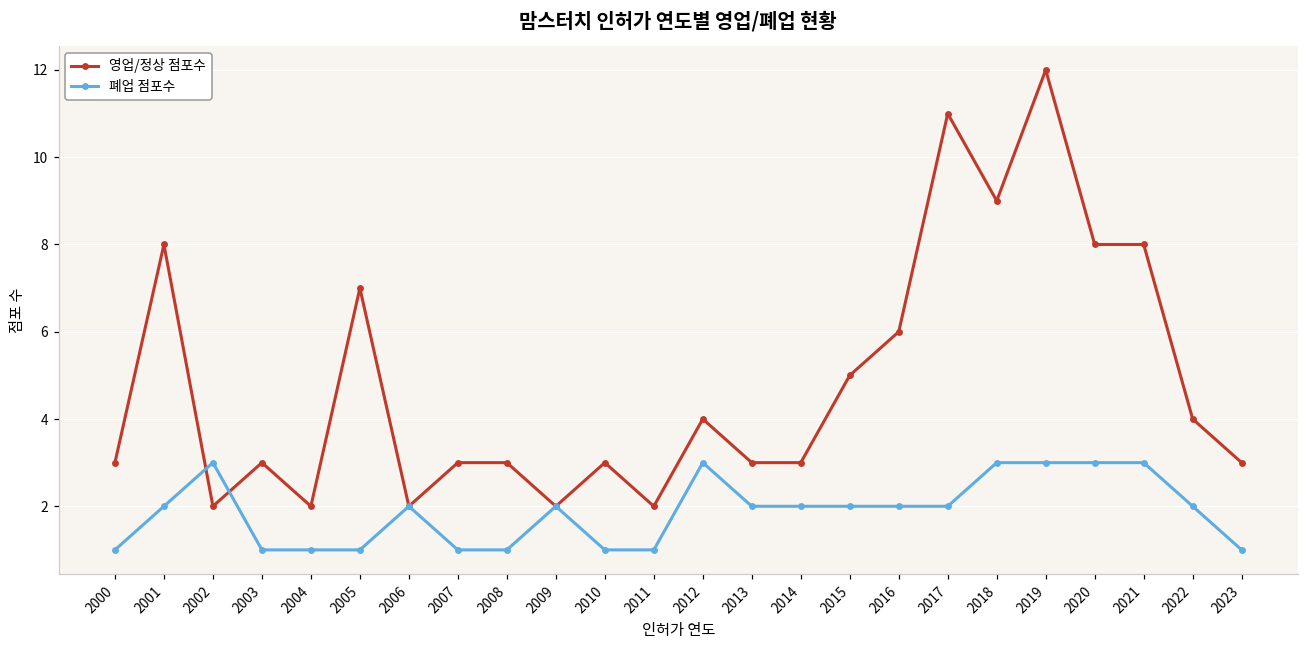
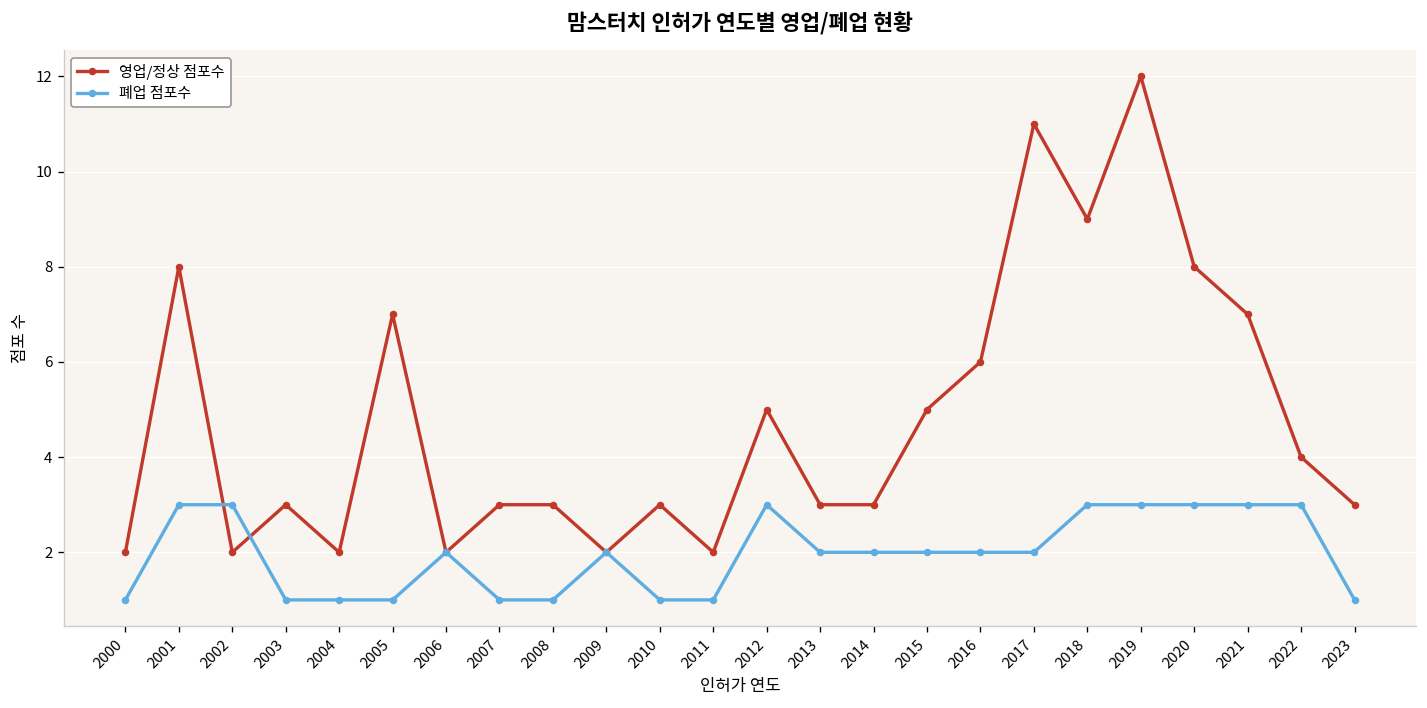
영업/정상 점포수, 2000: 3 -> 2
폐업 점포수, 2001: 2 -> 3
영업/정상 점포수, 2012: 4 -> 5
영업/정상 점포수, 2021: 8 -> 7
폐업 점포수, 2022: 2 -> 3
